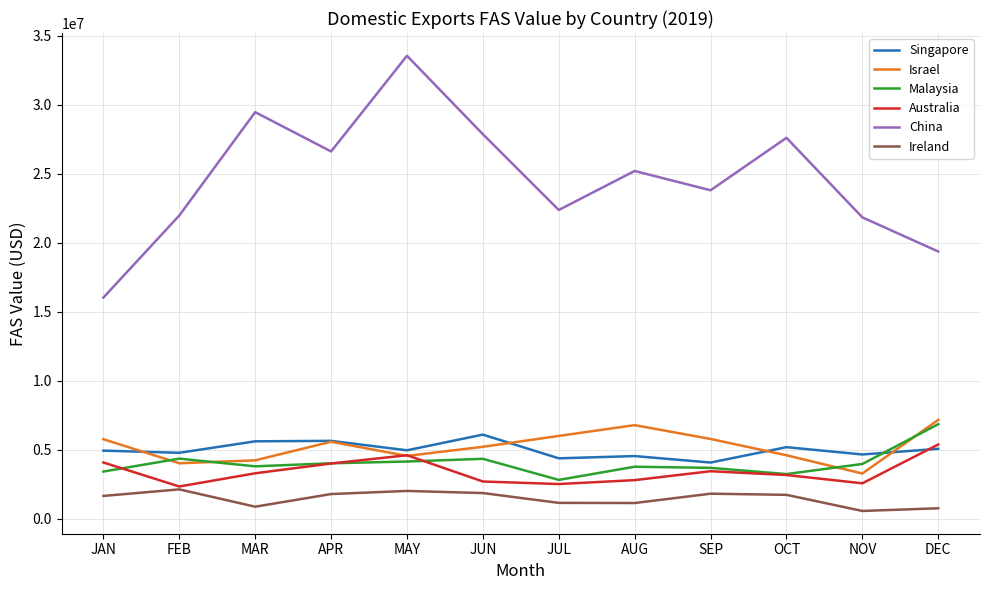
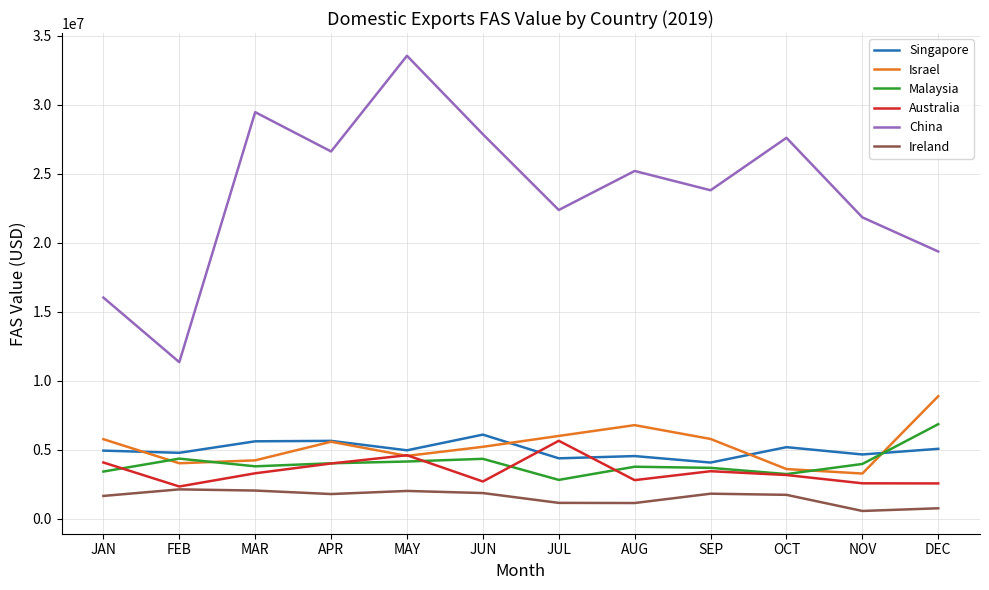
China, FEB: 22000000 -> 11300000
Ireland, MAR: 900000 -> 2000000
Australia, JUL: 2500000 -> 5600000
Israel, OCT: 4600000 -> 3600000
Israel, DEC: 7200000 -> 8900000
Australia, DEC: 5400000 -> 2600000
